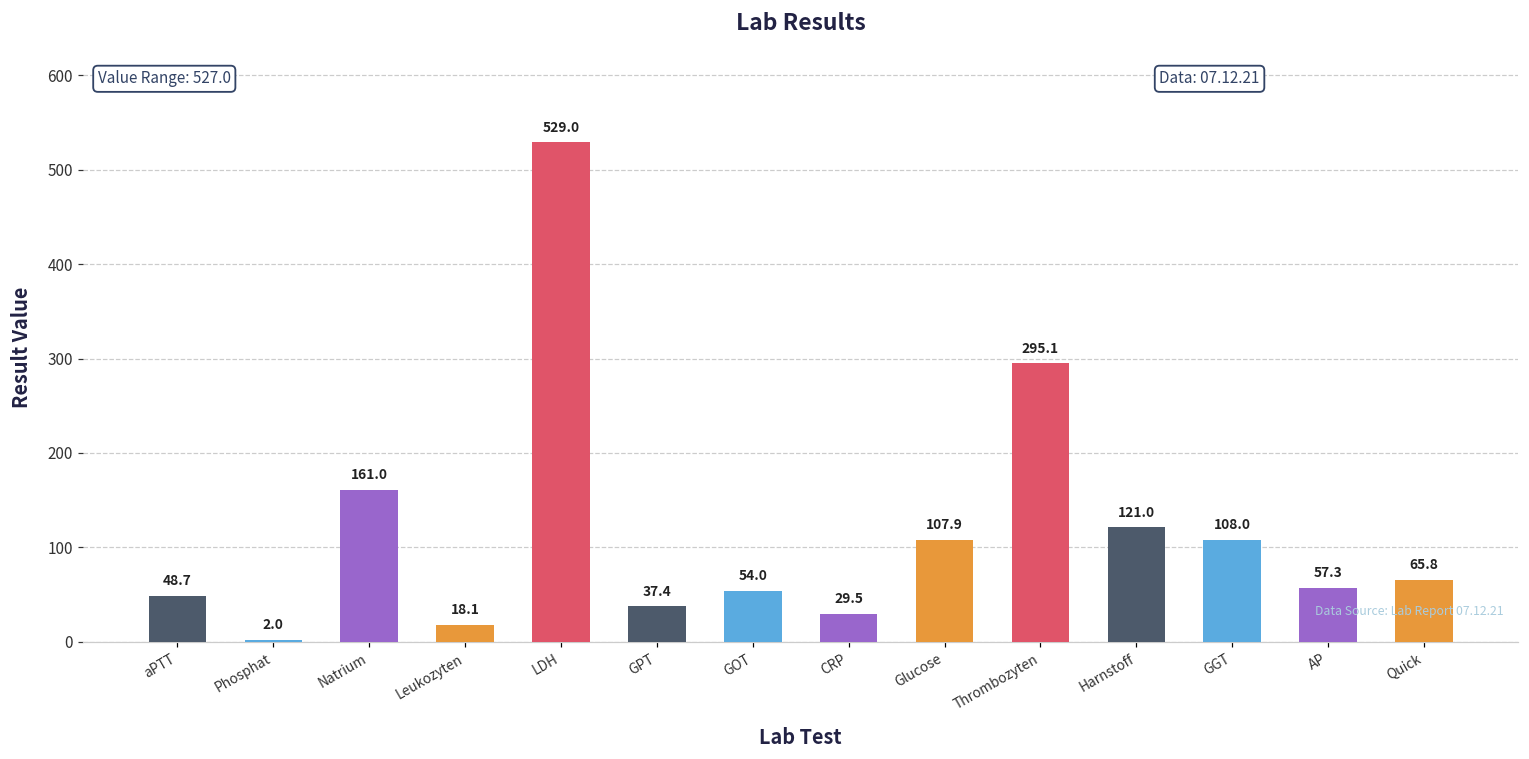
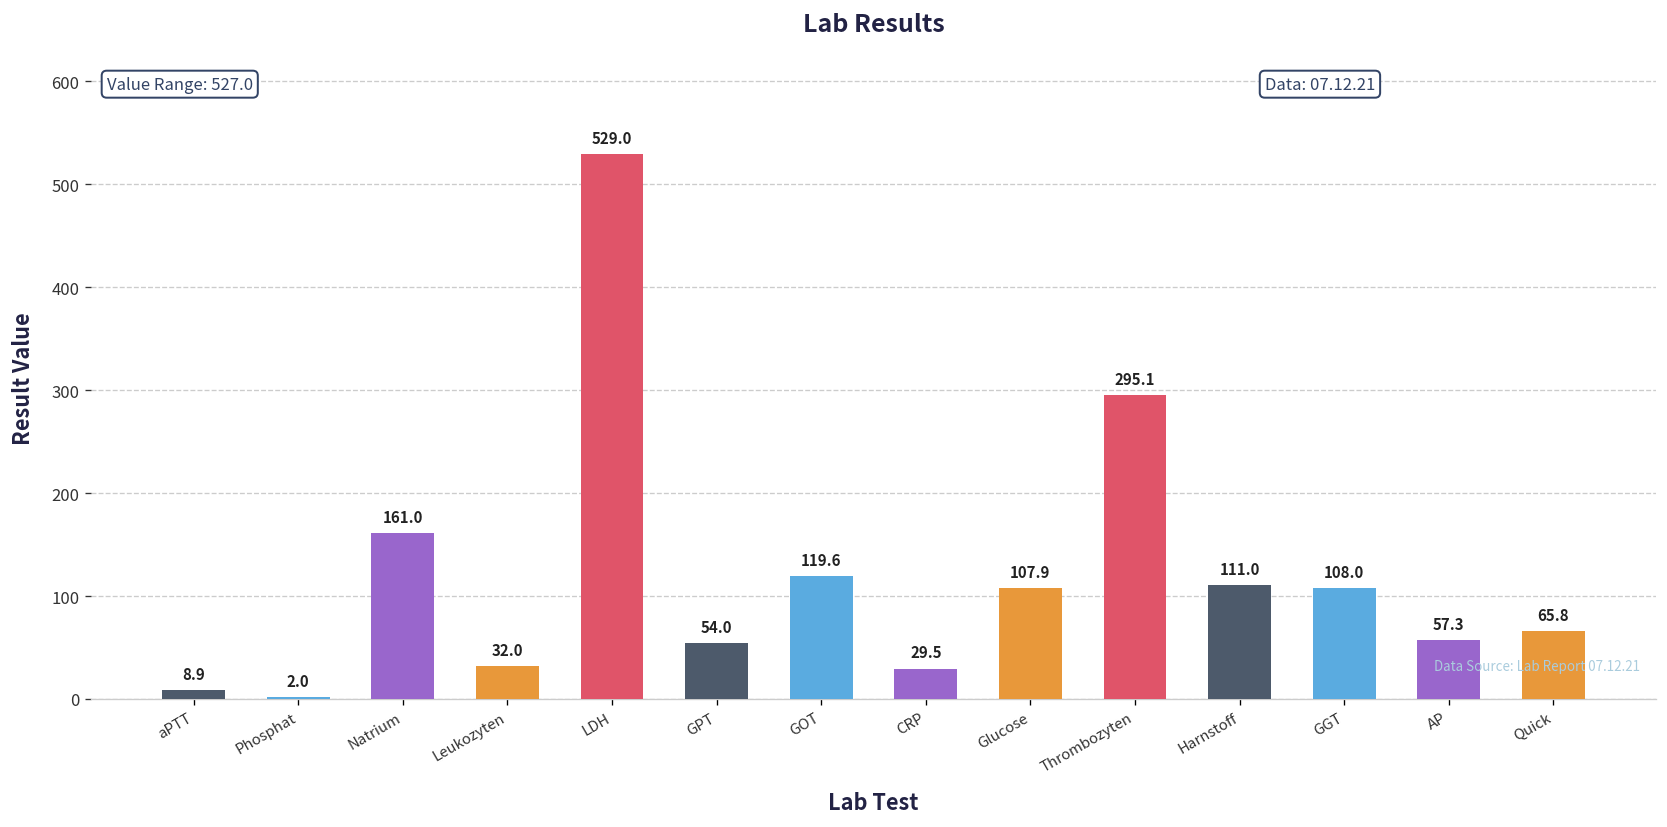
aPTT: 48.7 -> 8.9
Leukozyten: 18.1 -> 32.0
GPT: 37.4 -> 54.0
GOT: 54.0 -> 119.6
Harnstoff: 121.0 -> 111.0
